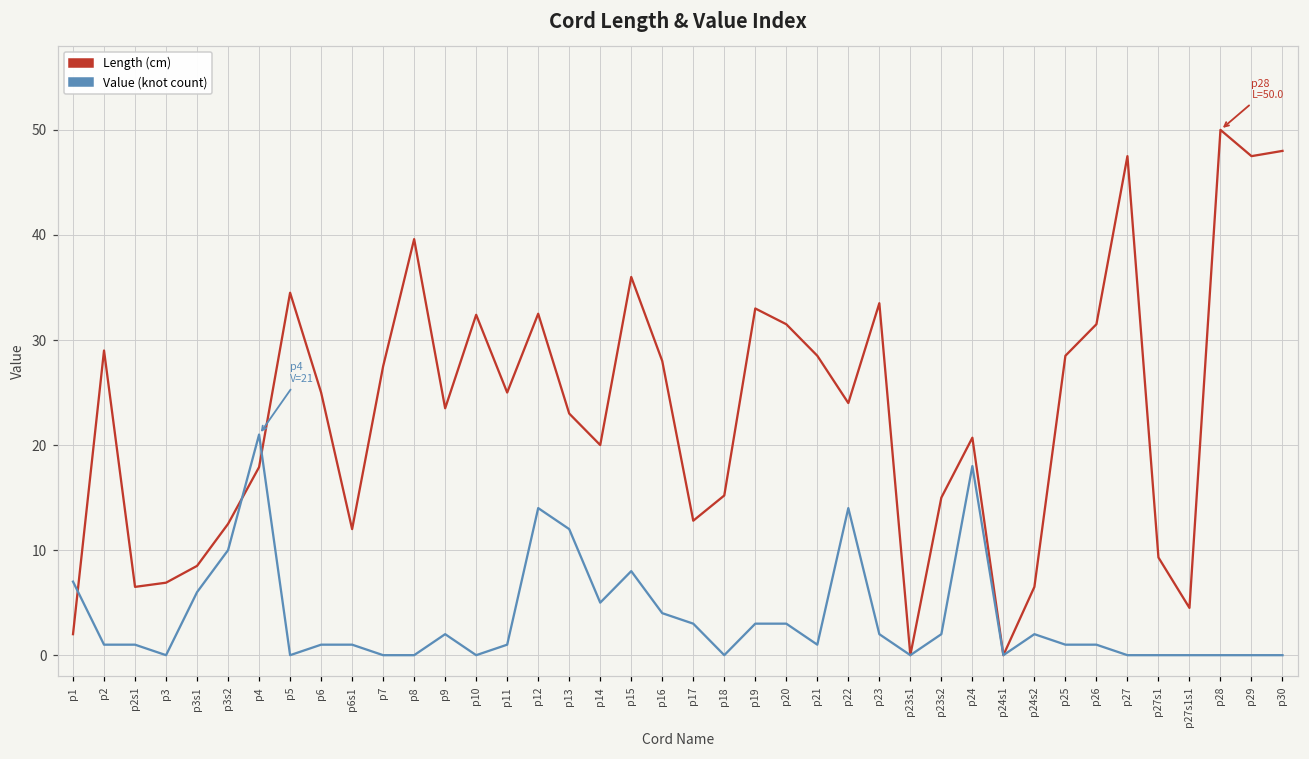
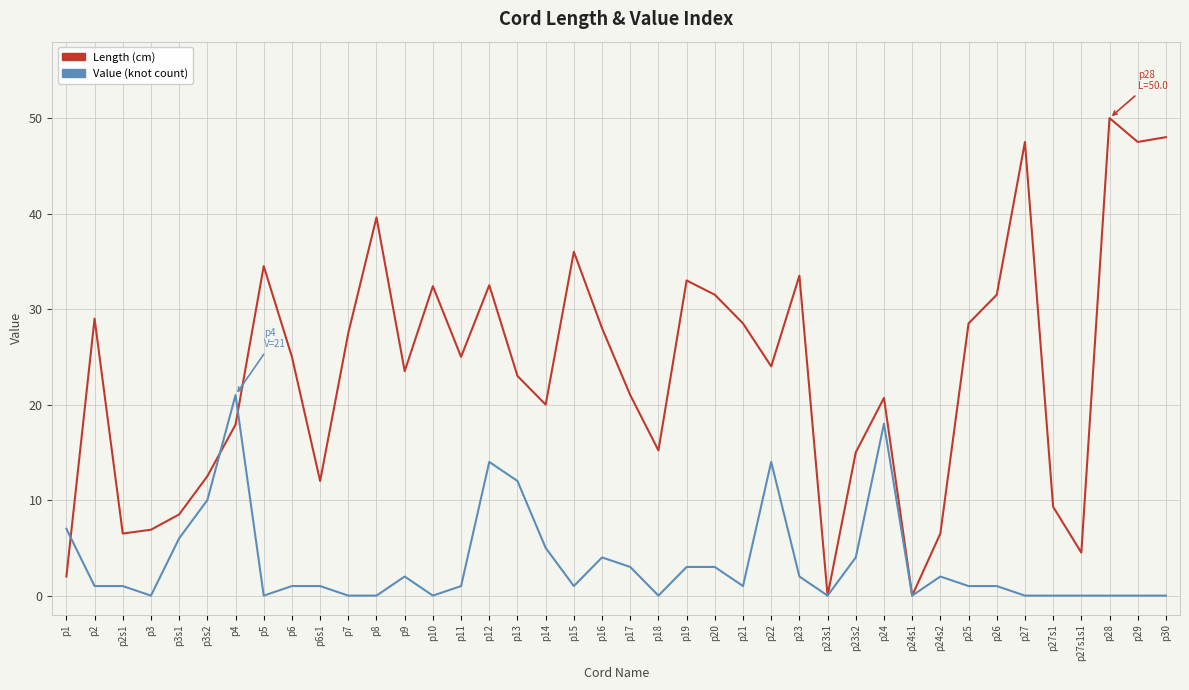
Value (knot count), p15: 8 -> 1
Length (cm), p17: 13 -> 21
Value (knot count), p23s2: 2 -> 4
